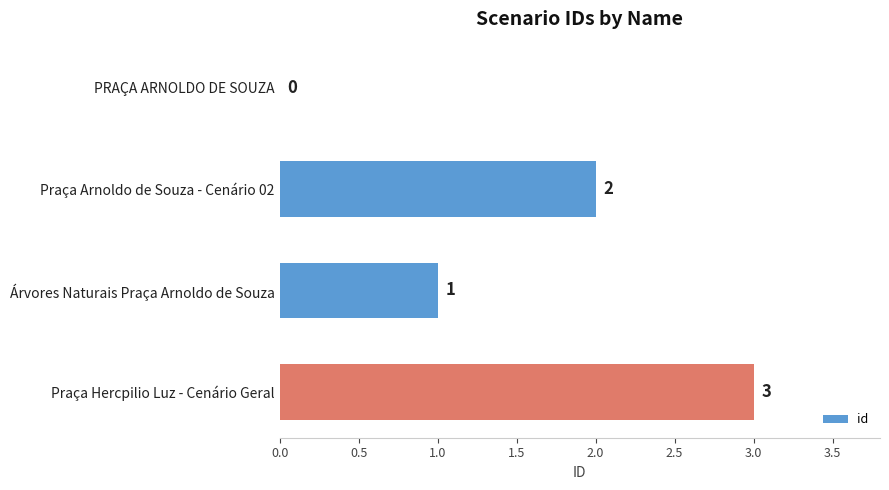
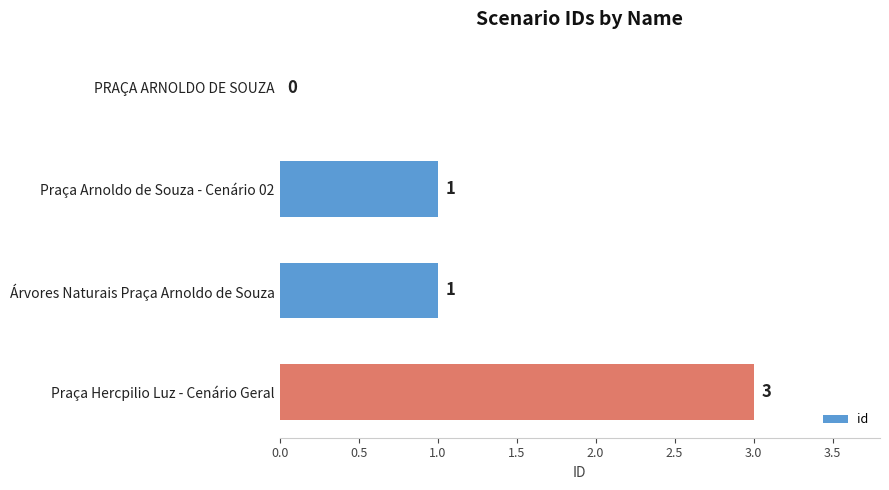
Praça Arnoldo de Souza - Cenário 02: 2 -> 1
